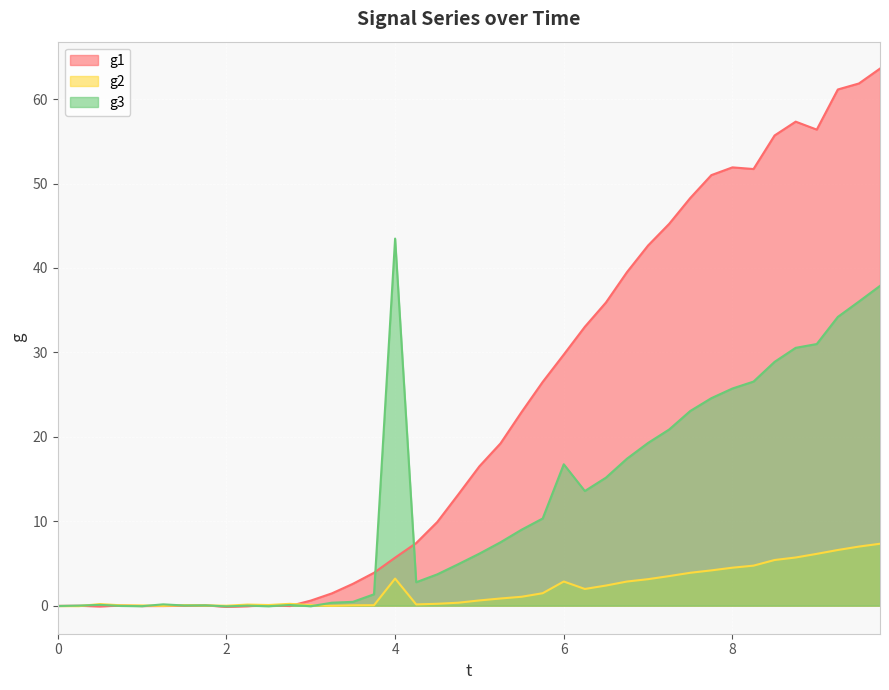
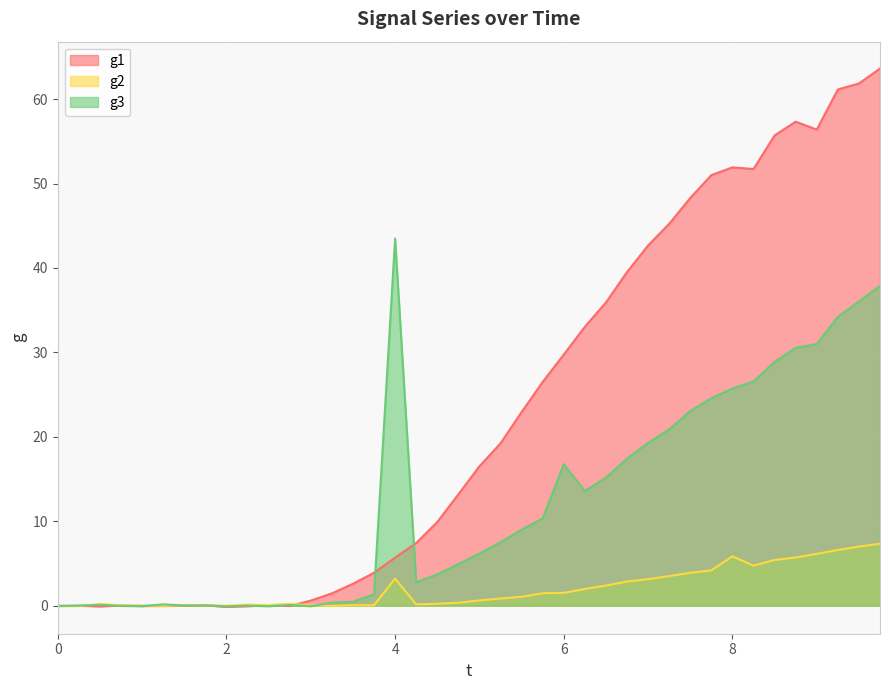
g2, 6: 3 -> 2
g2, 8: 4 -> 6
